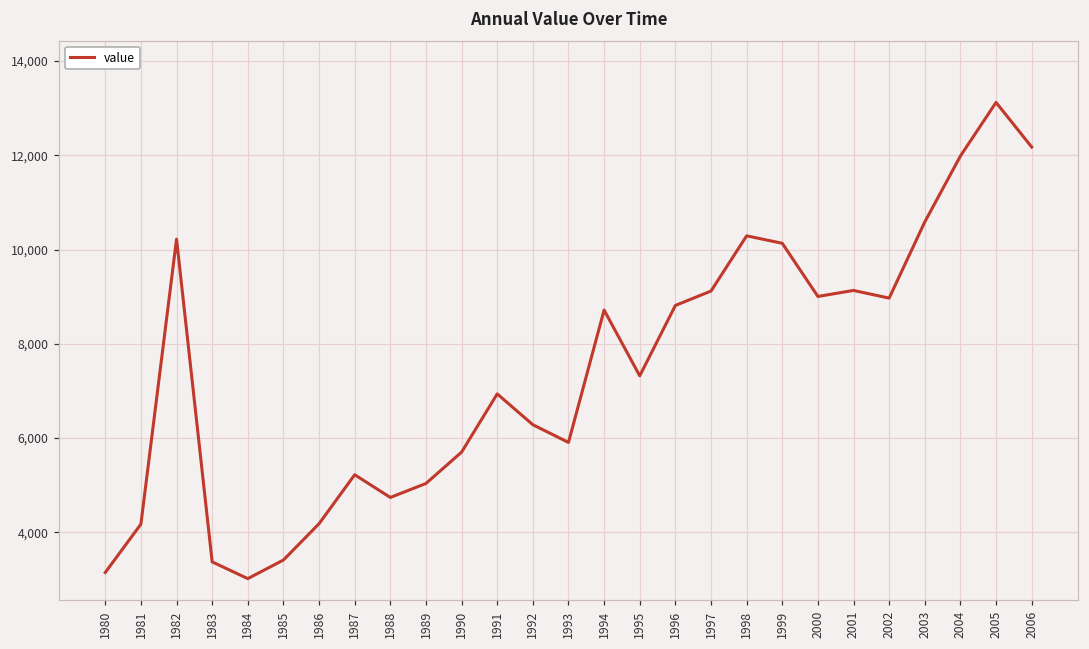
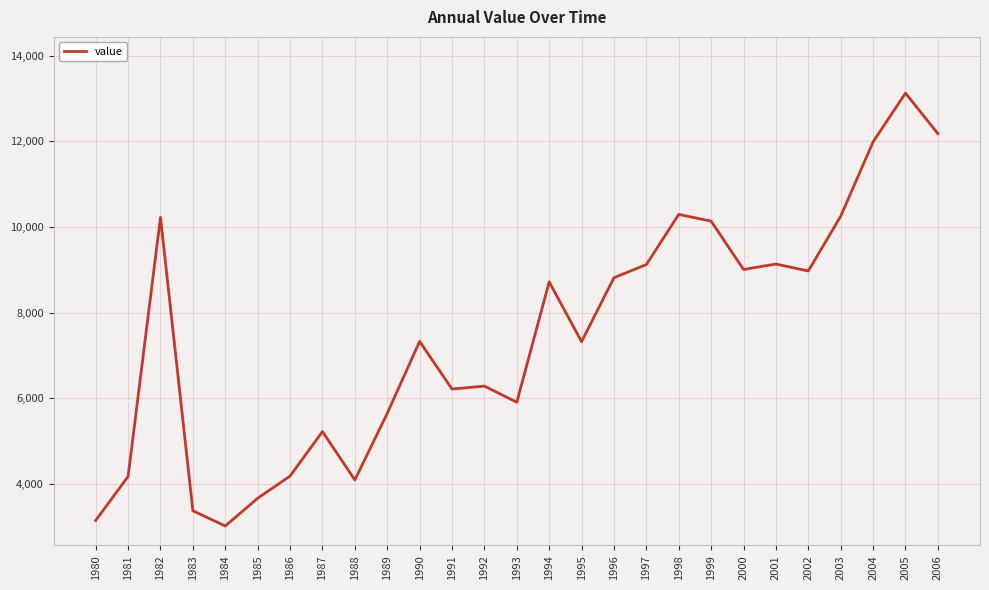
1985: 3,400 -> 3,700
1988: 4,700 -> 4,100
1989: 5,000 -> 5,600
1990: 5,700 -> 7,300
1991: 6,900 -> 6,200
2003: 10,600 -> 10,300
